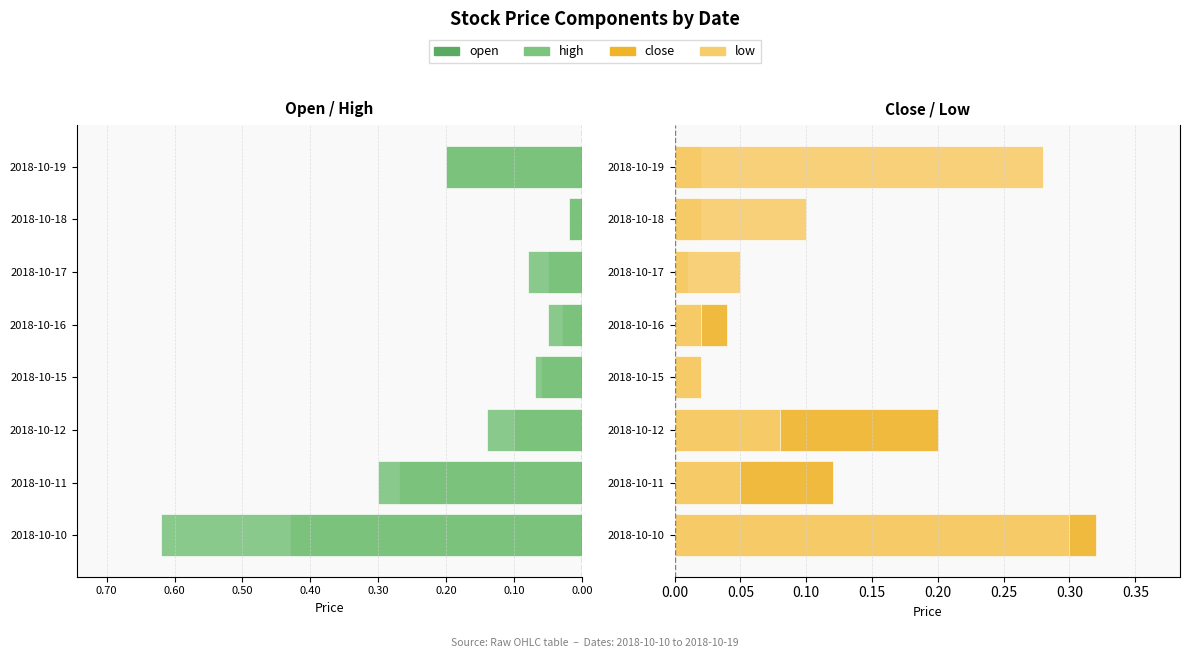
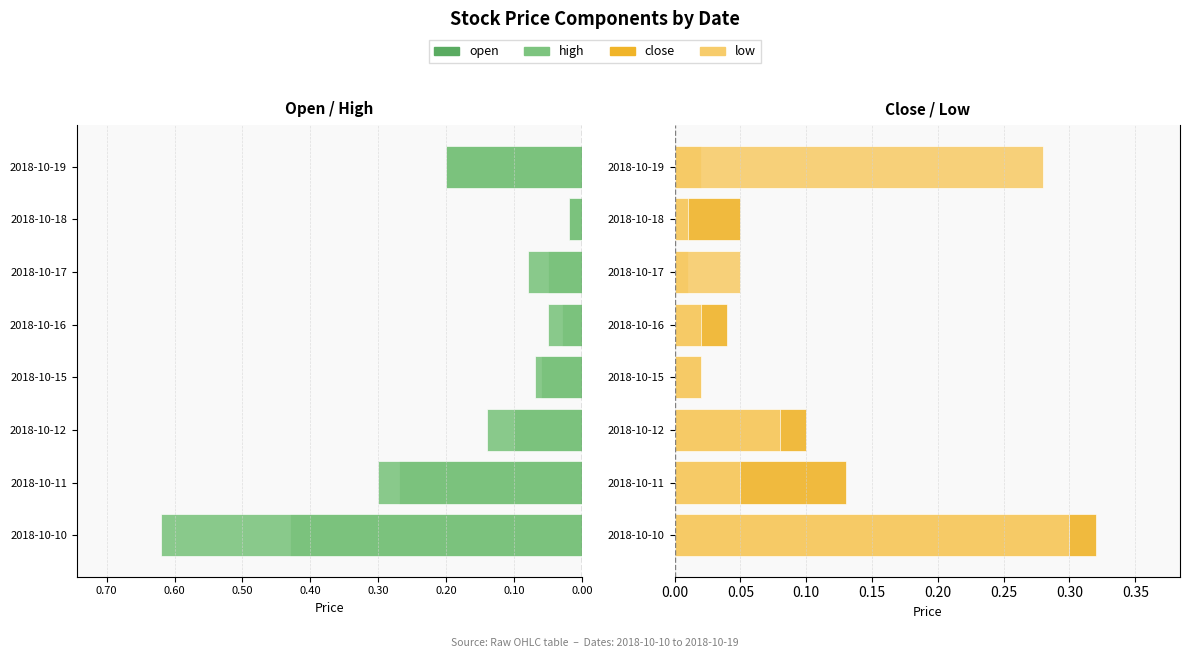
Close / Low, close, 2018-10-18: 0.02 -> 0.05
Close / Low, low, 2018-10-18: 0.10 -> 0.01
Close / Low, close, 2018-10-12: 0.2 -> 0.1
Close / Low, close, 2018-10-11: 0.12 -> 0.13
